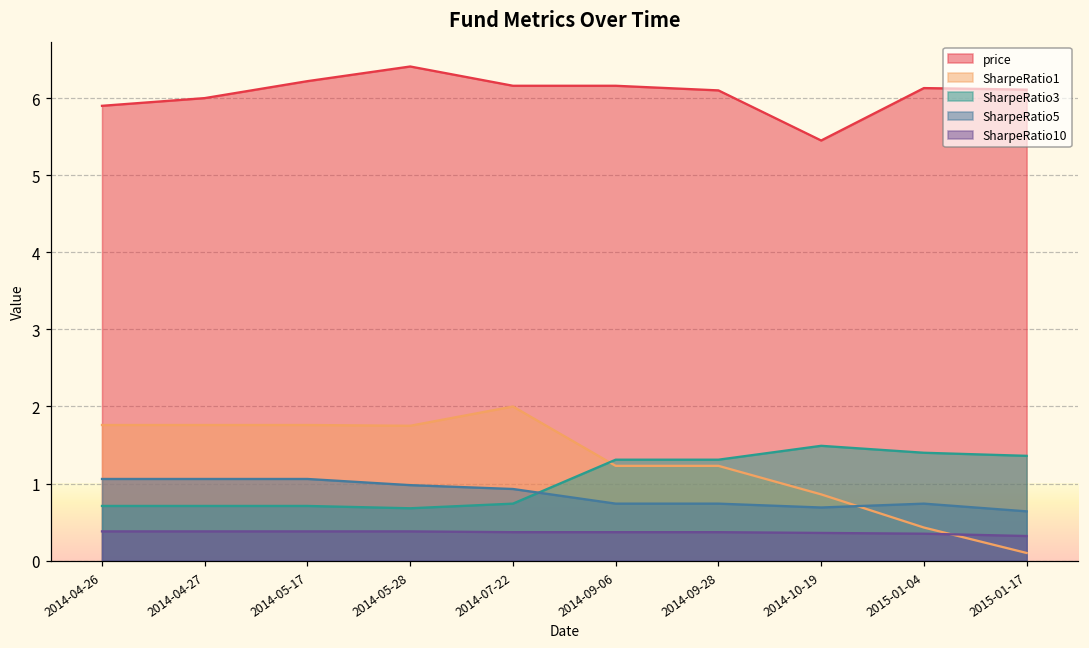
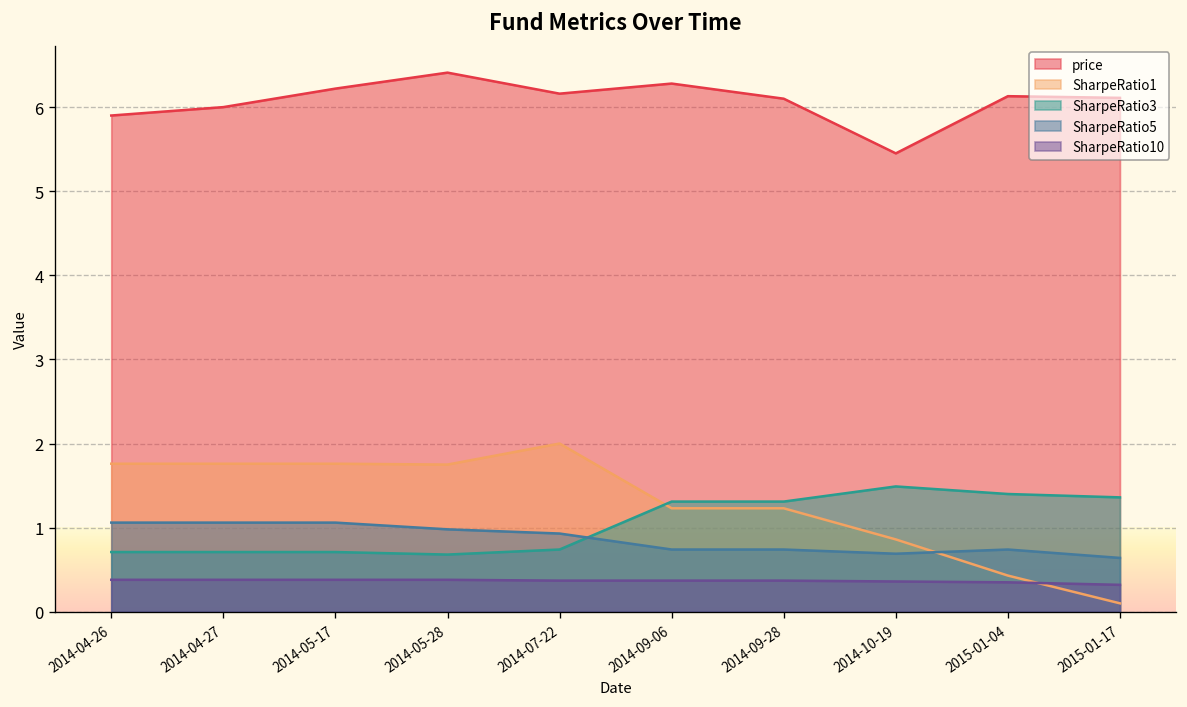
price, 2014-09-06: 6.2 -> 6.3
